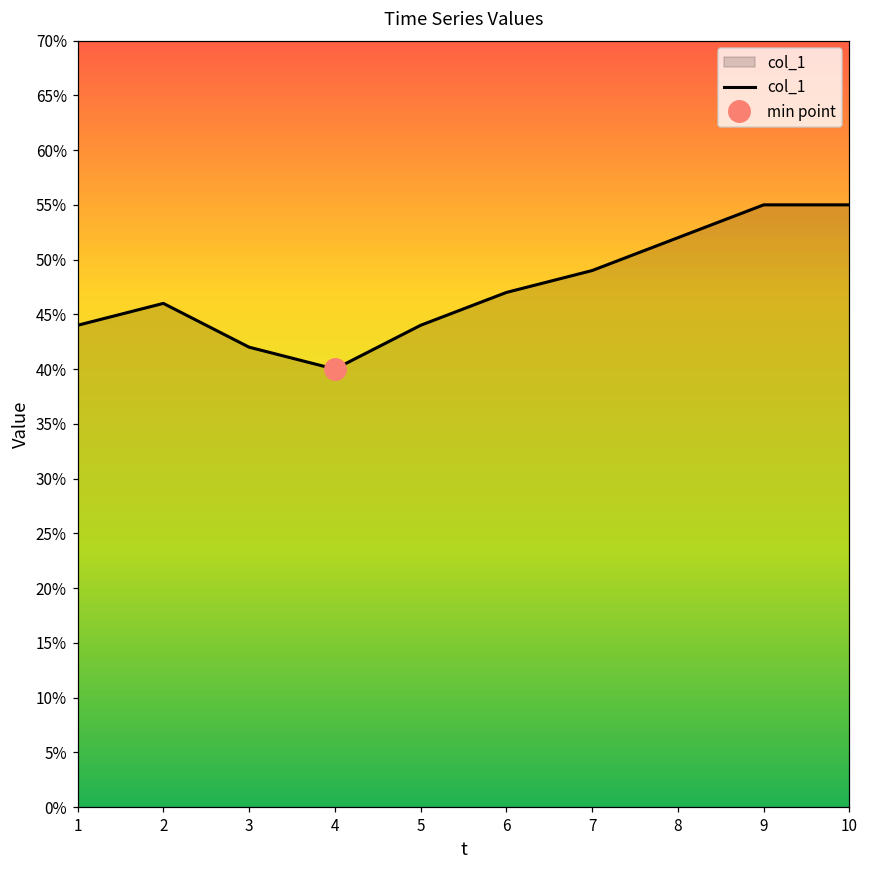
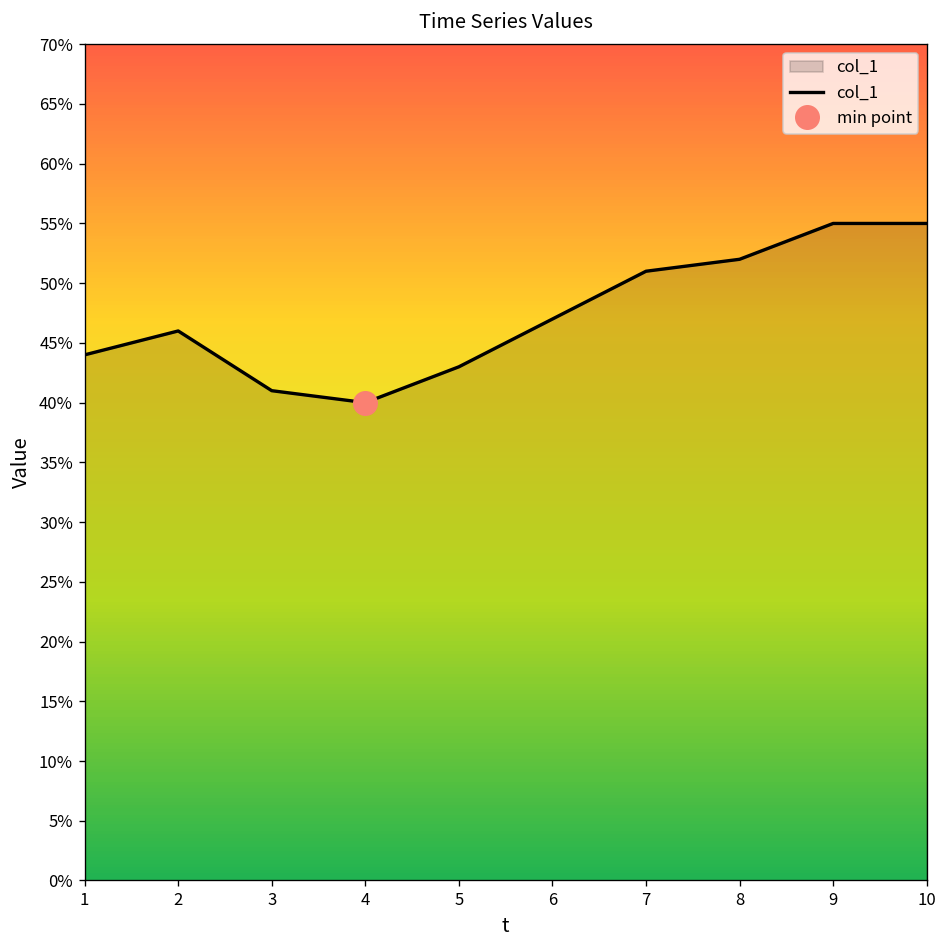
col_1, 3: 42% -> 41%
col_1, 5: 44% -> 43%
col_1, 7: 49% -> 51%
